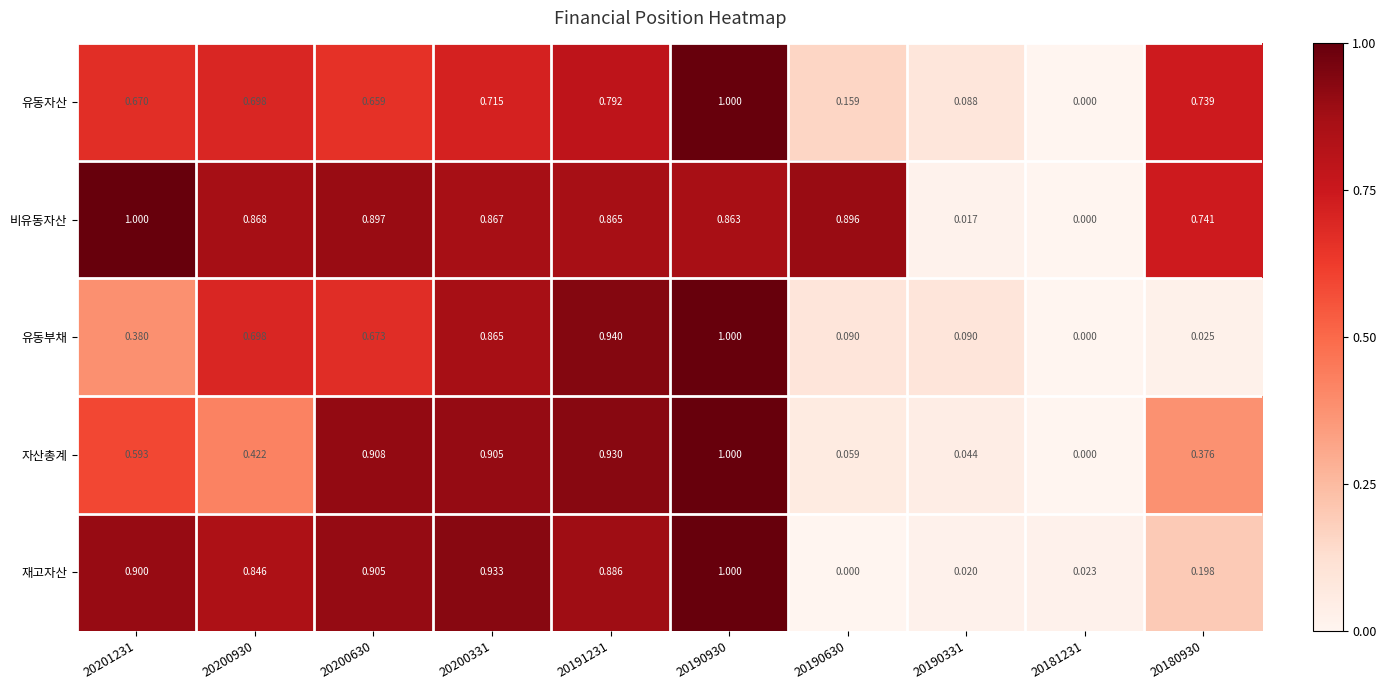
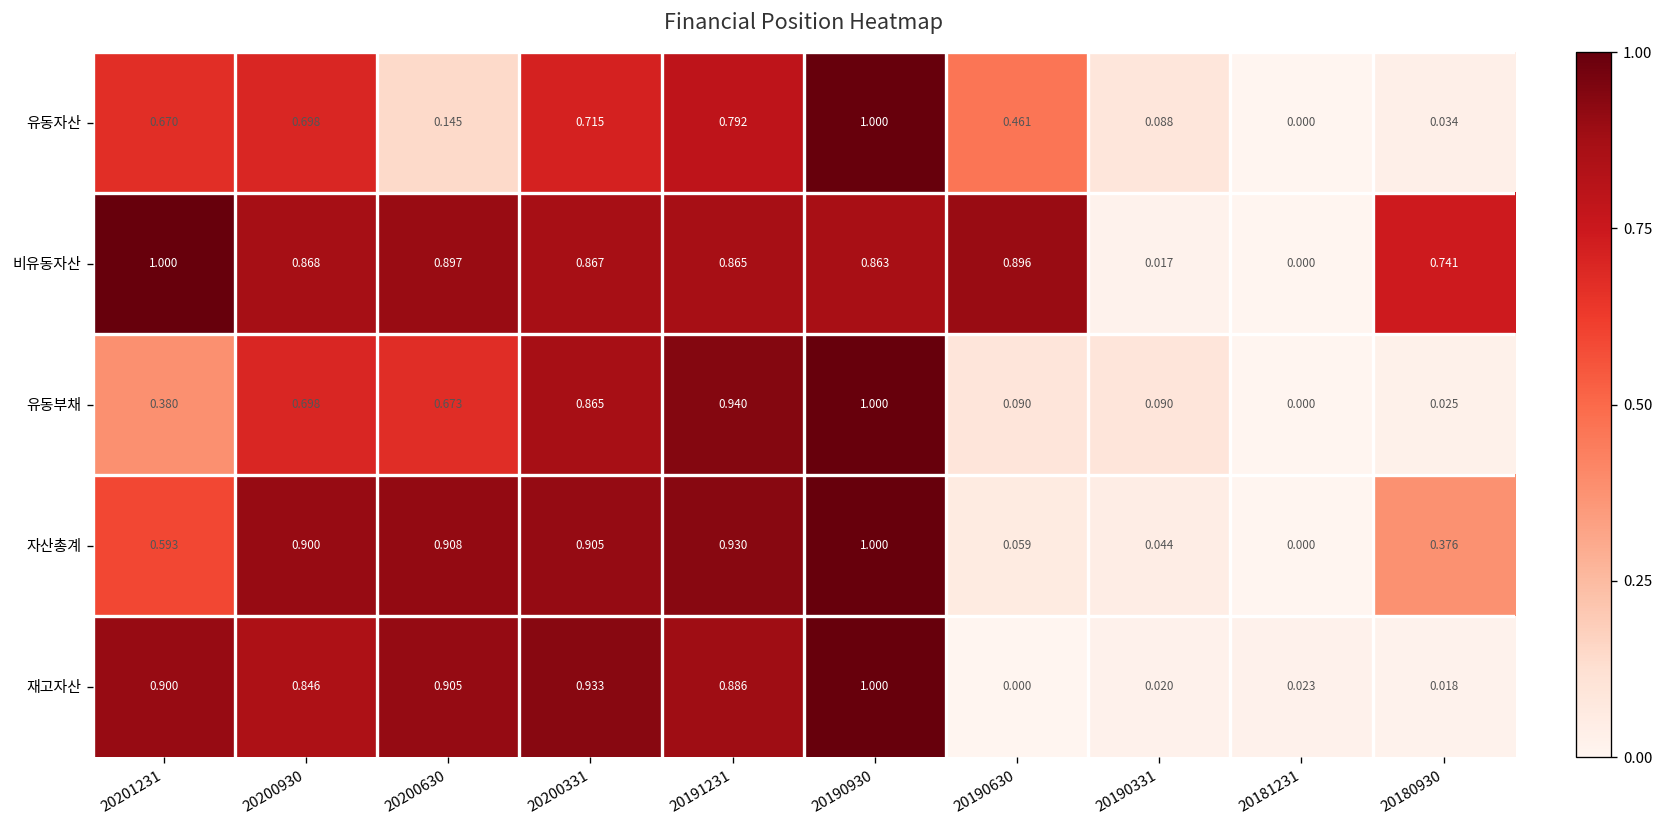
유동자산, 20200630: 0.659 -> 0.145
유동자산, 20190630: 0.159 -> 0.461
유동자산, 20180930: 0.739 -> 0.034
자산총계, 20200930: 0.422 -> 0.900
재고자산, 20180930: 0.198 -> 0.018
